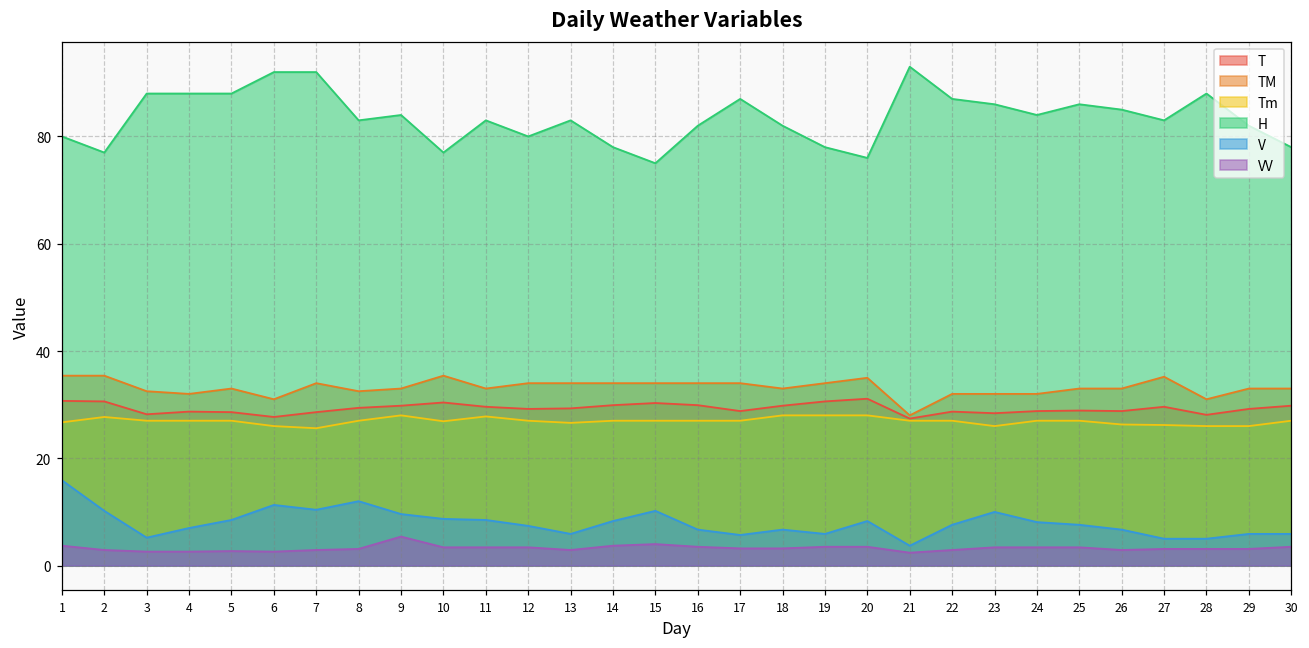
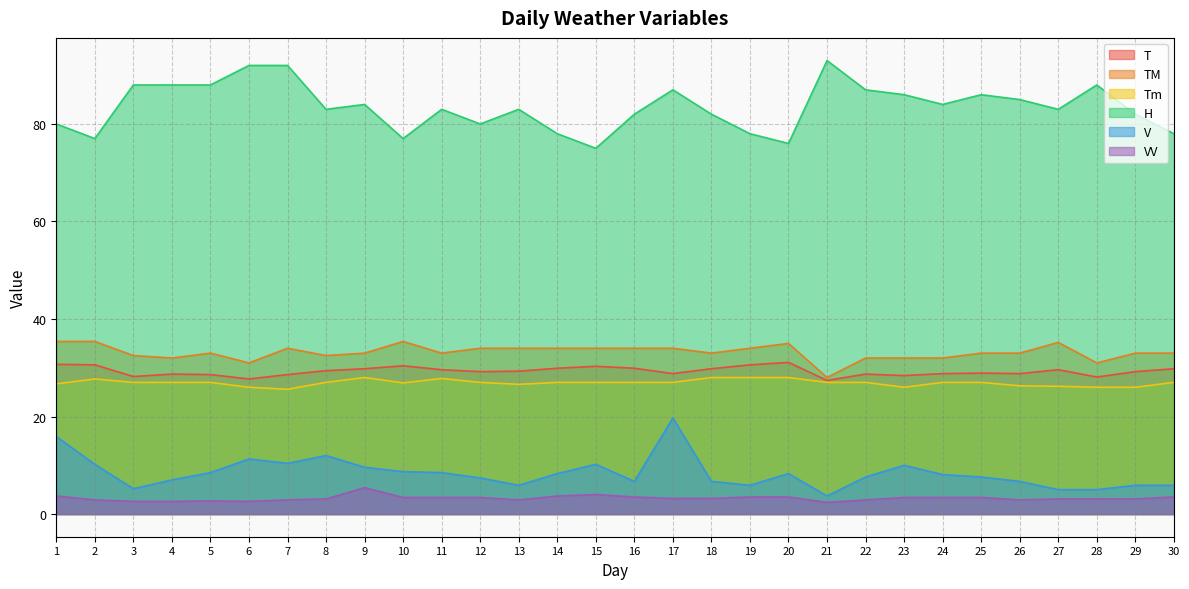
V, 17: 6 -> 20
